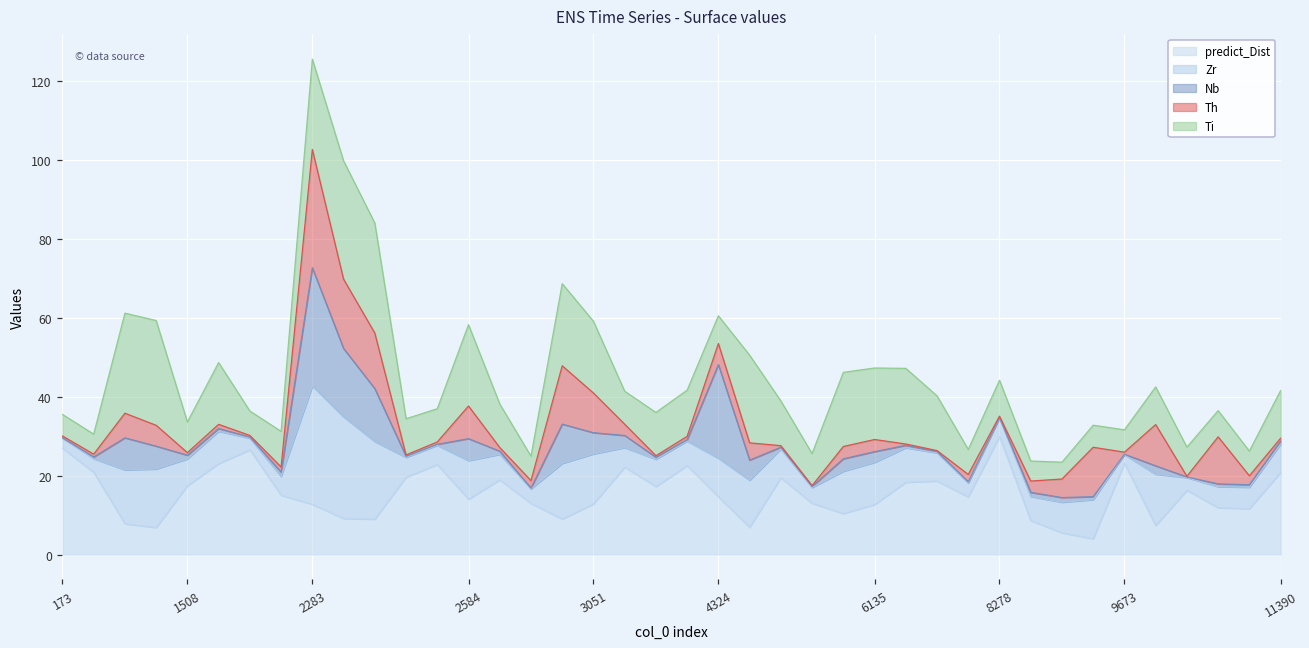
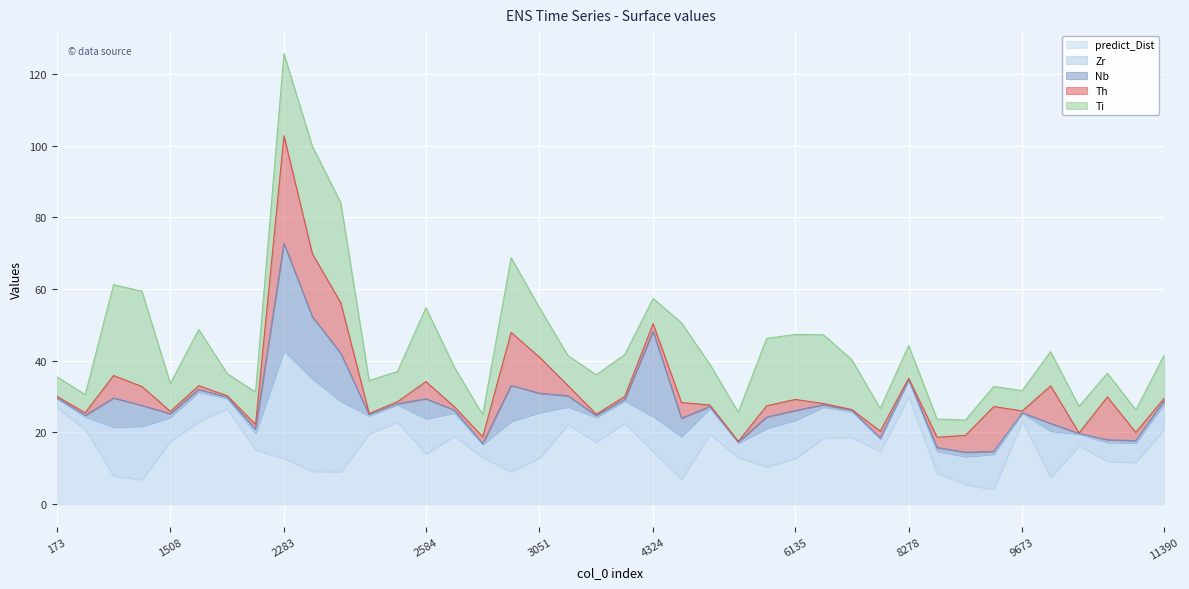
Th, 2584: 8 -> 5
Ti, 3051: 18 -> 14
Th, 4324: 5 -> 2
